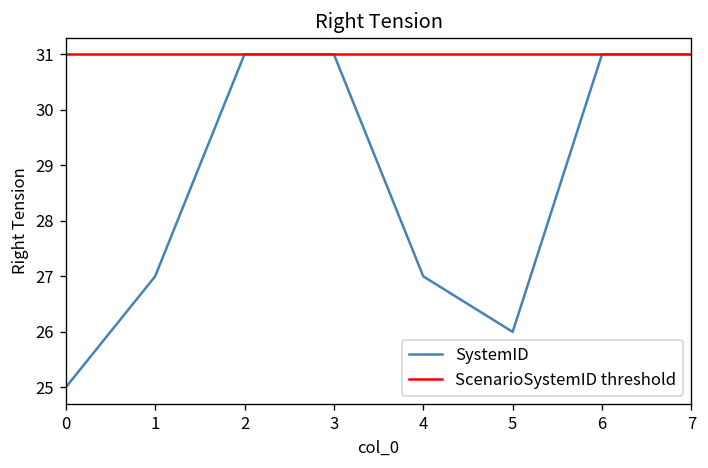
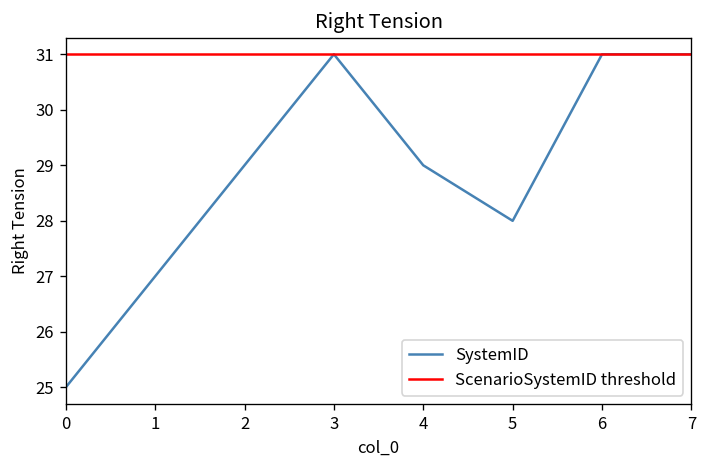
2: 31 -> 29
4: 27 -> 29
5: 26 -> 28
